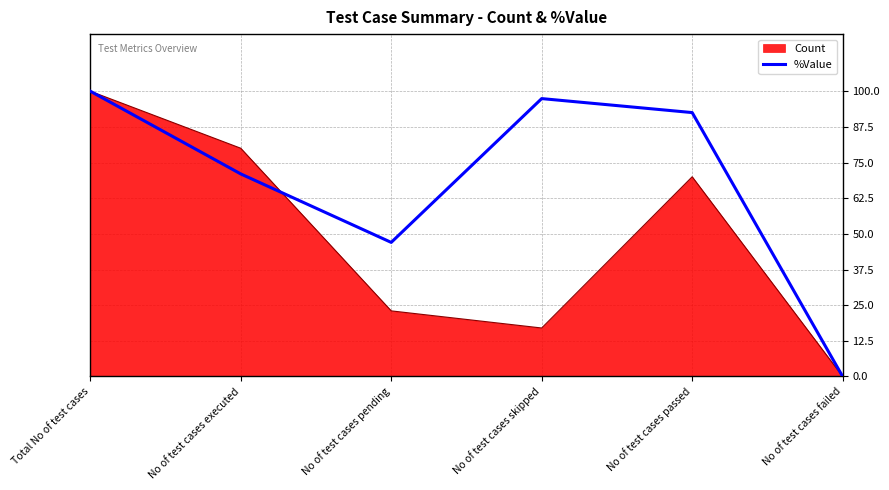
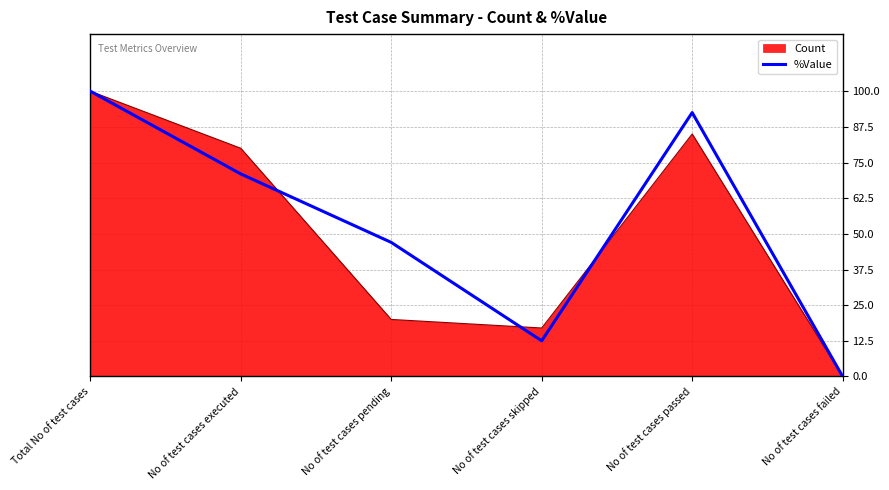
Count, No of test cases pending: 23 -> 20
%Value, No of test cases skipped: 97 -> 13
Count, No of test cases passed: 70 -> 85
